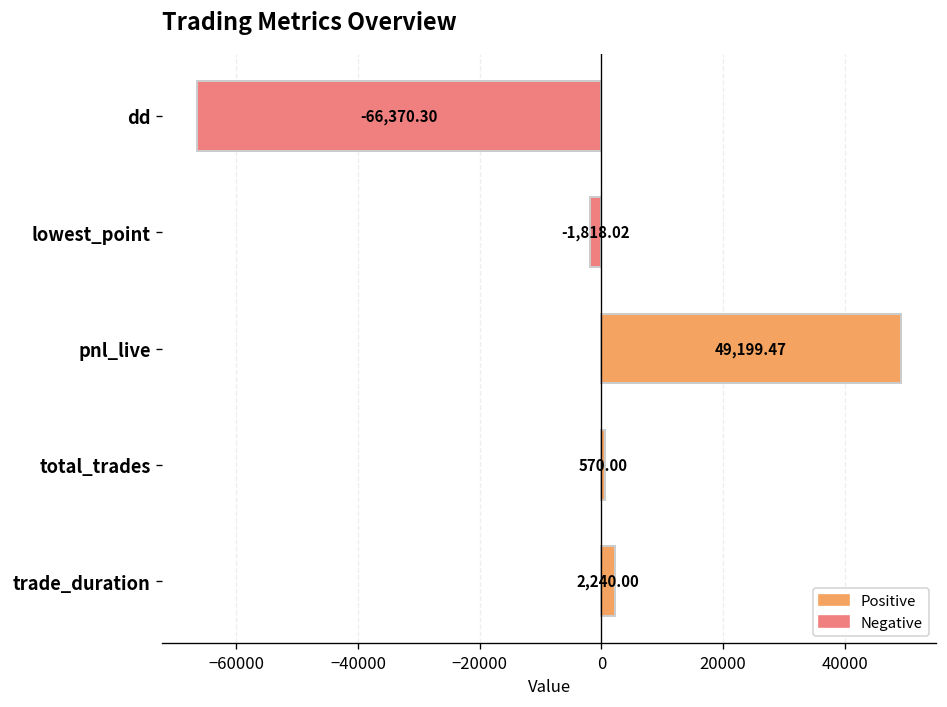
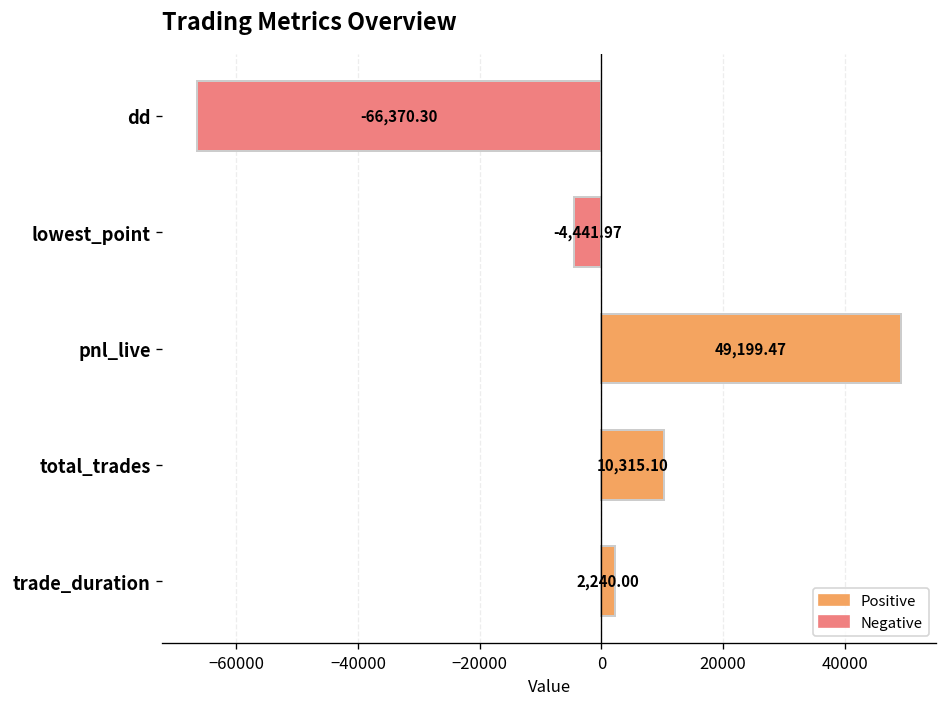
lowest_point: -1,818.02 -> -4,441.97
total_trades: 570.00 -> 10,315.10
